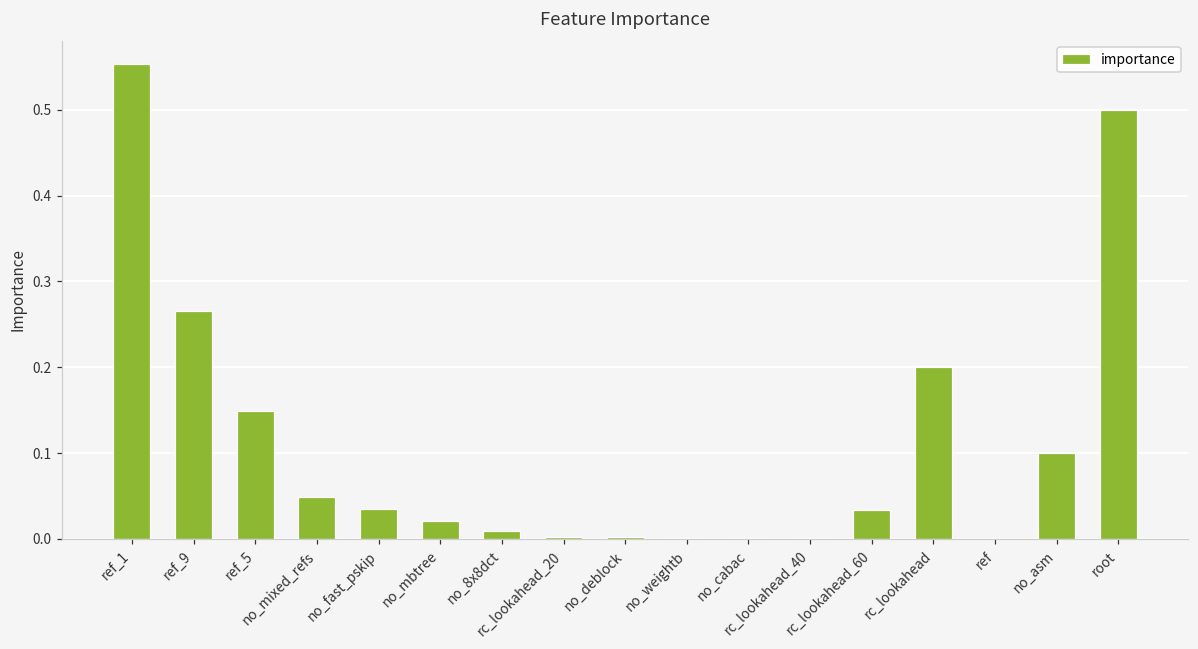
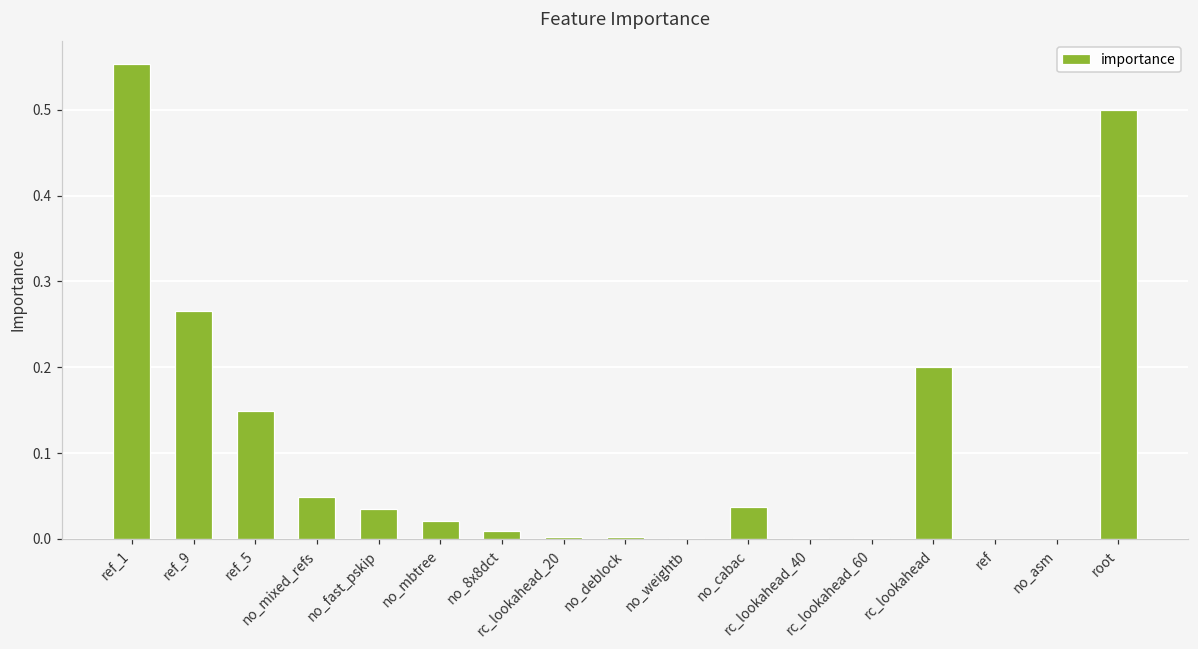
no_cabac: 0.00 -> 0.04
rc_lookahead_60: 0.03 -> 0.00
no_asm: 0.1 -> 0.0
